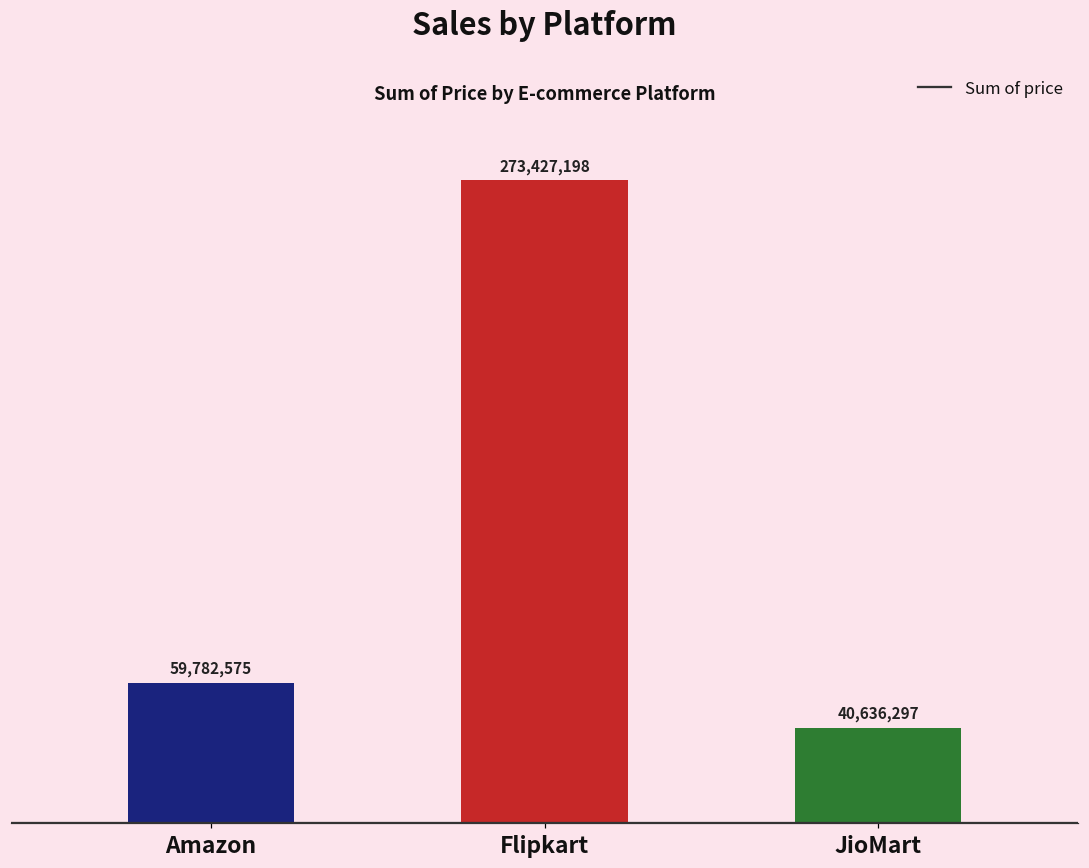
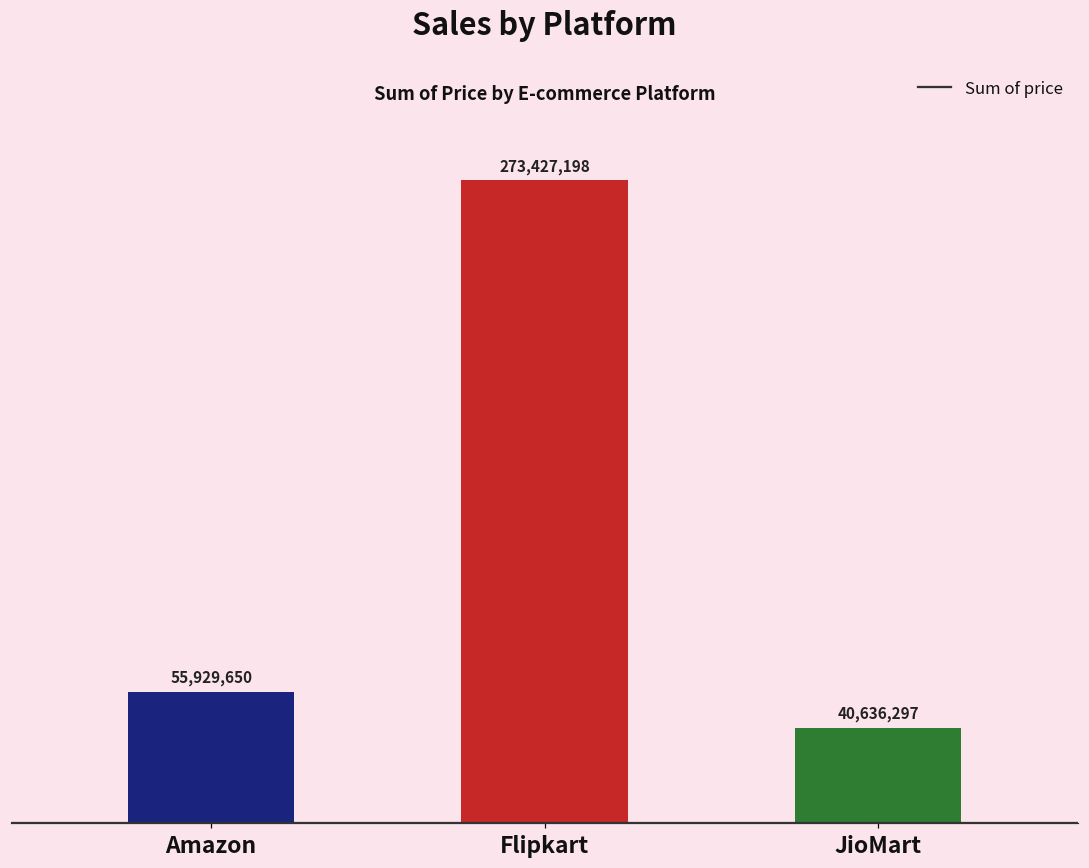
Amazon: 59,782,575 -> 55,929,650
